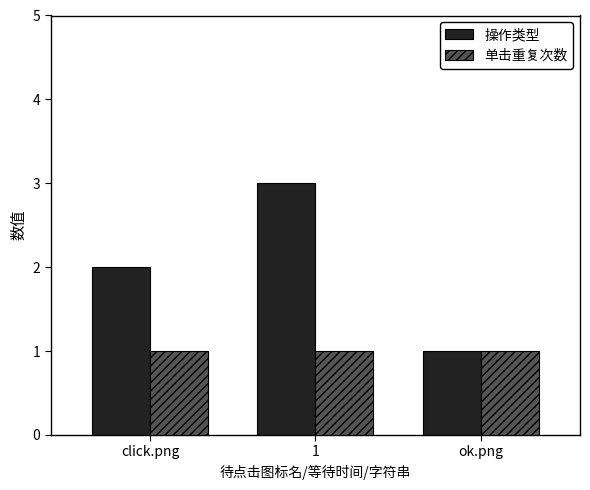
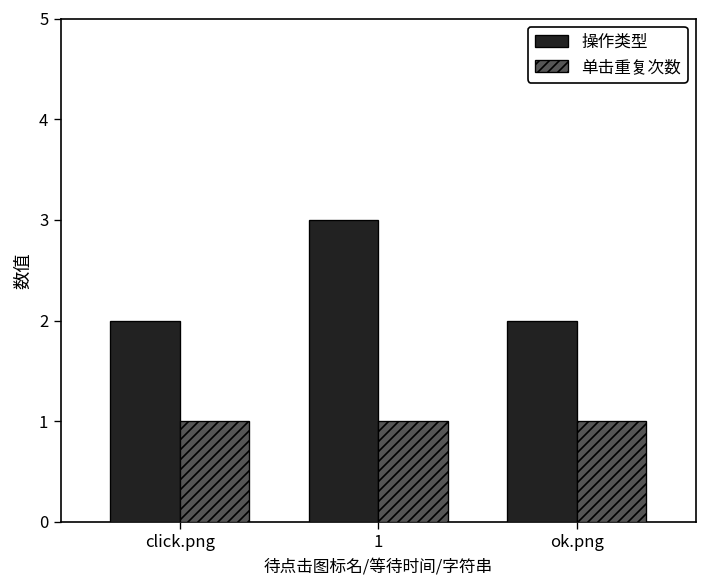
操作类型, ok.png: 1 -> 2
